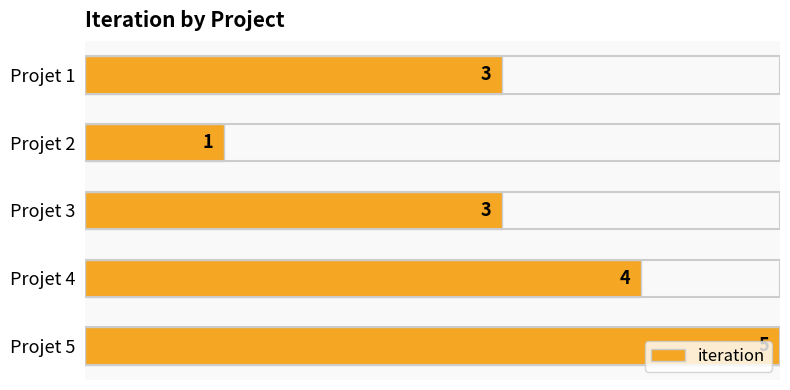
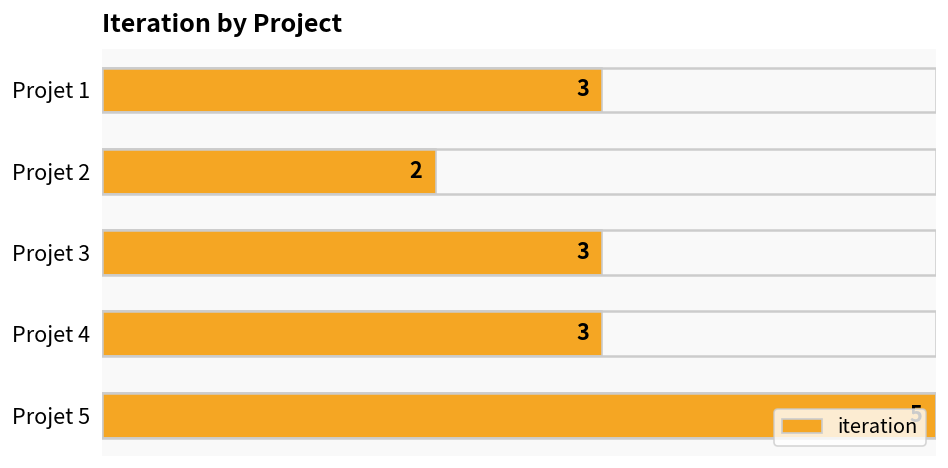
Projet 2: 1 -> 2
Projet 4: 4 -> 3
